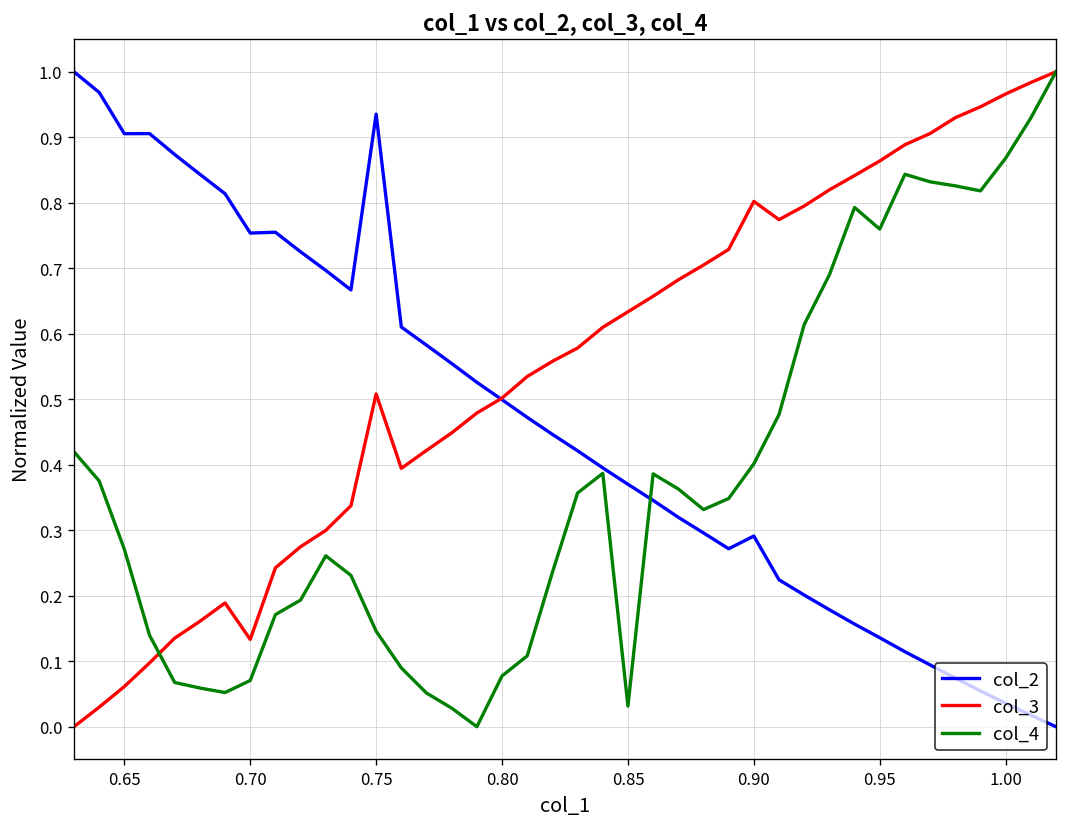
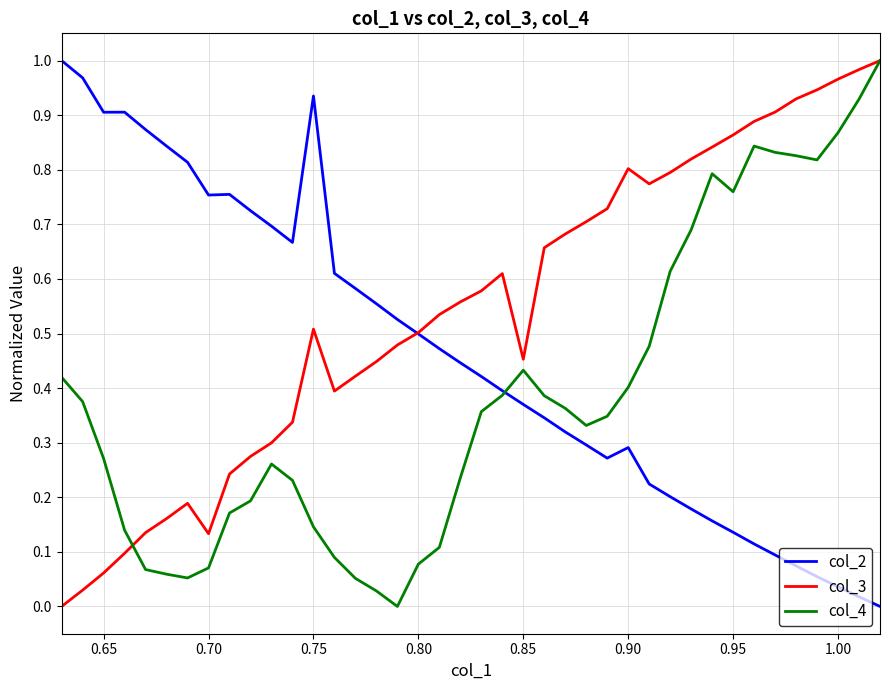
col_3, 0.85: 0.63 -> 0.45
col_4, 0.85: 0.03 -> 0.43
